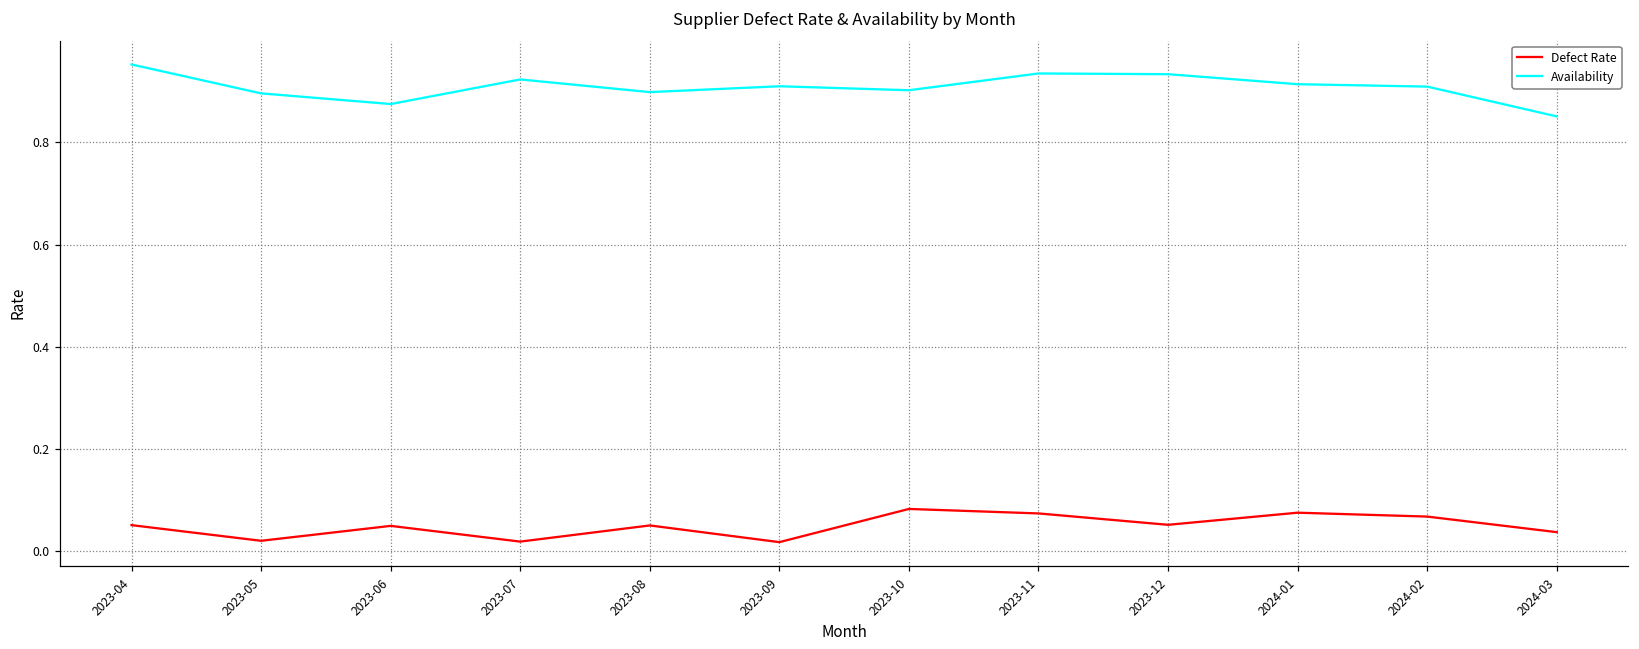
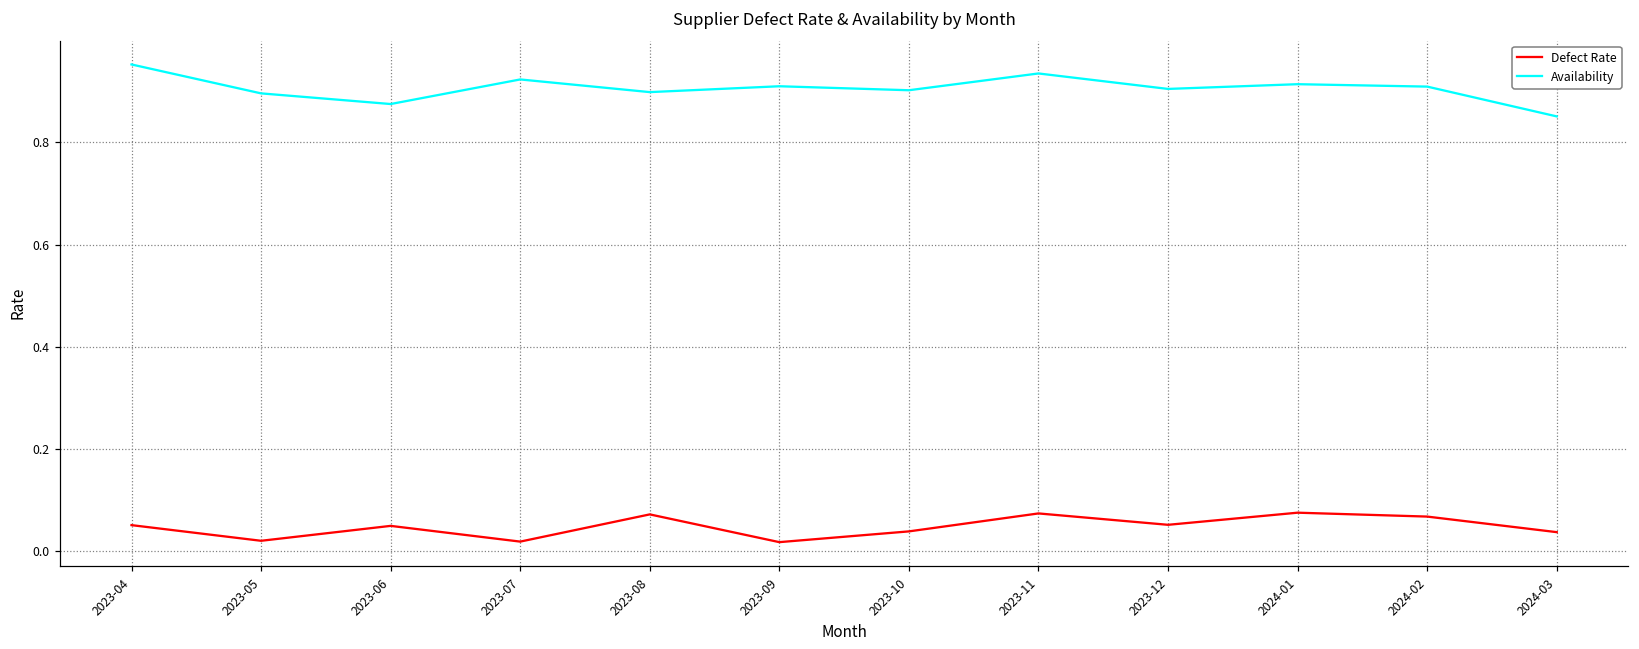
Defect Rate, 2023-08: 0.05 -> 0.07
Defect Rate, 2023-10: 0.08 -> 0.04
Availability, 2023-12: 0.93 -> 0.90
